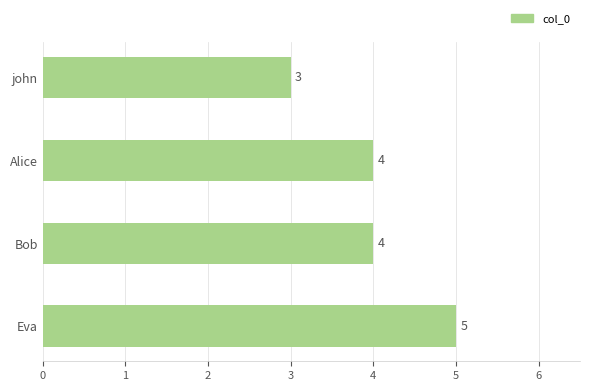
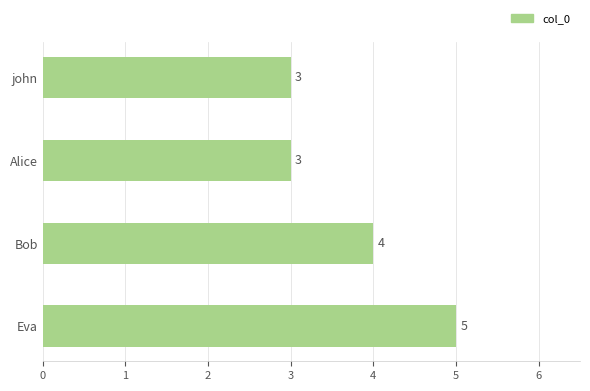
Alice: 4 -> 3
